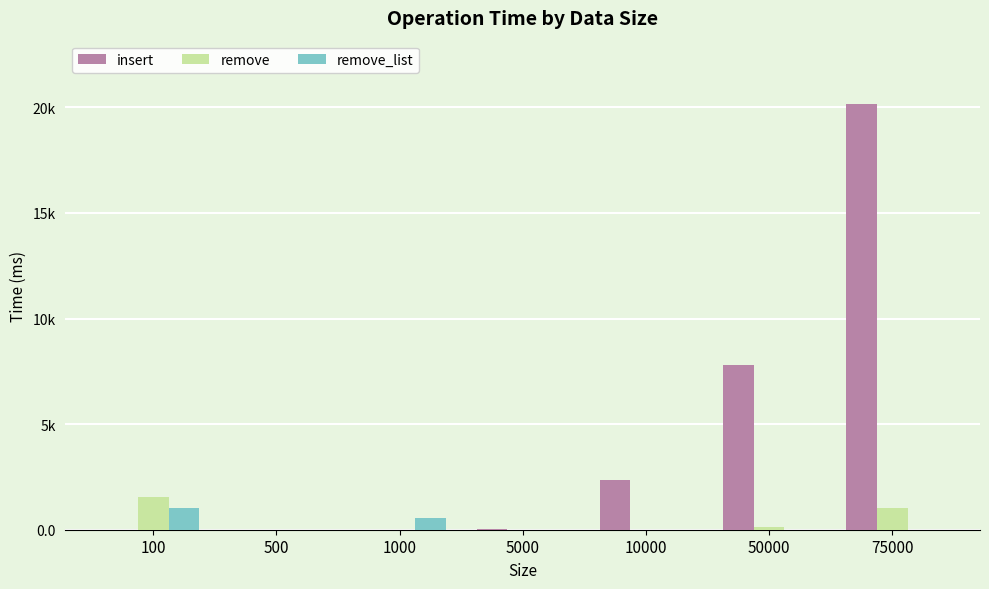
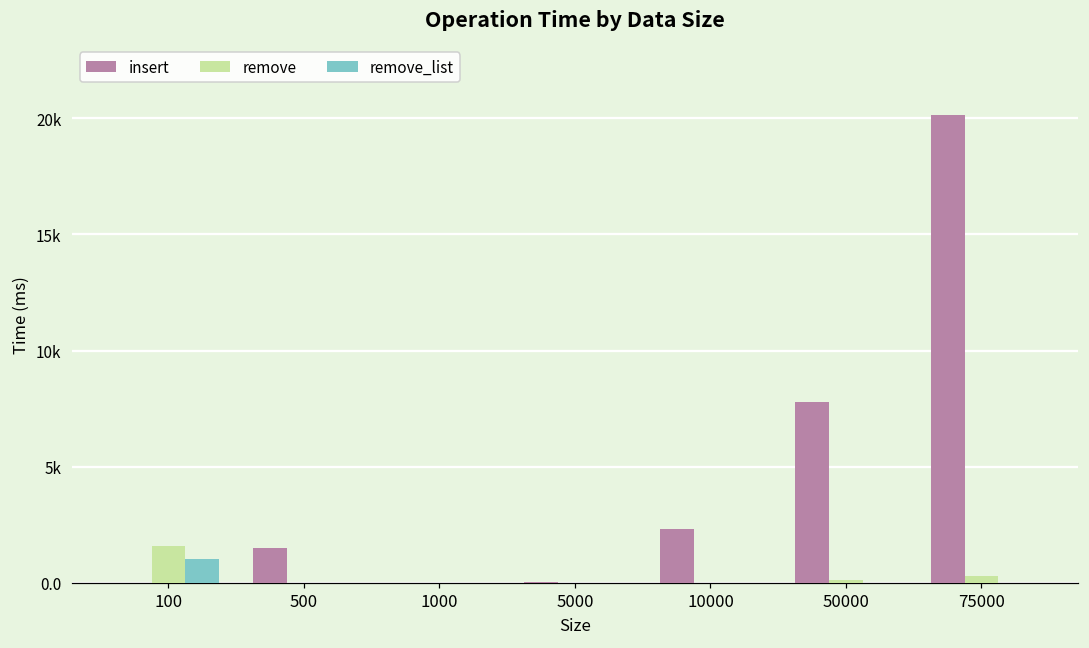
insert, 500: 0 -> 1500
remove_list, 1000: 600 -> 0
remove, 75000: 1000 -> 300
